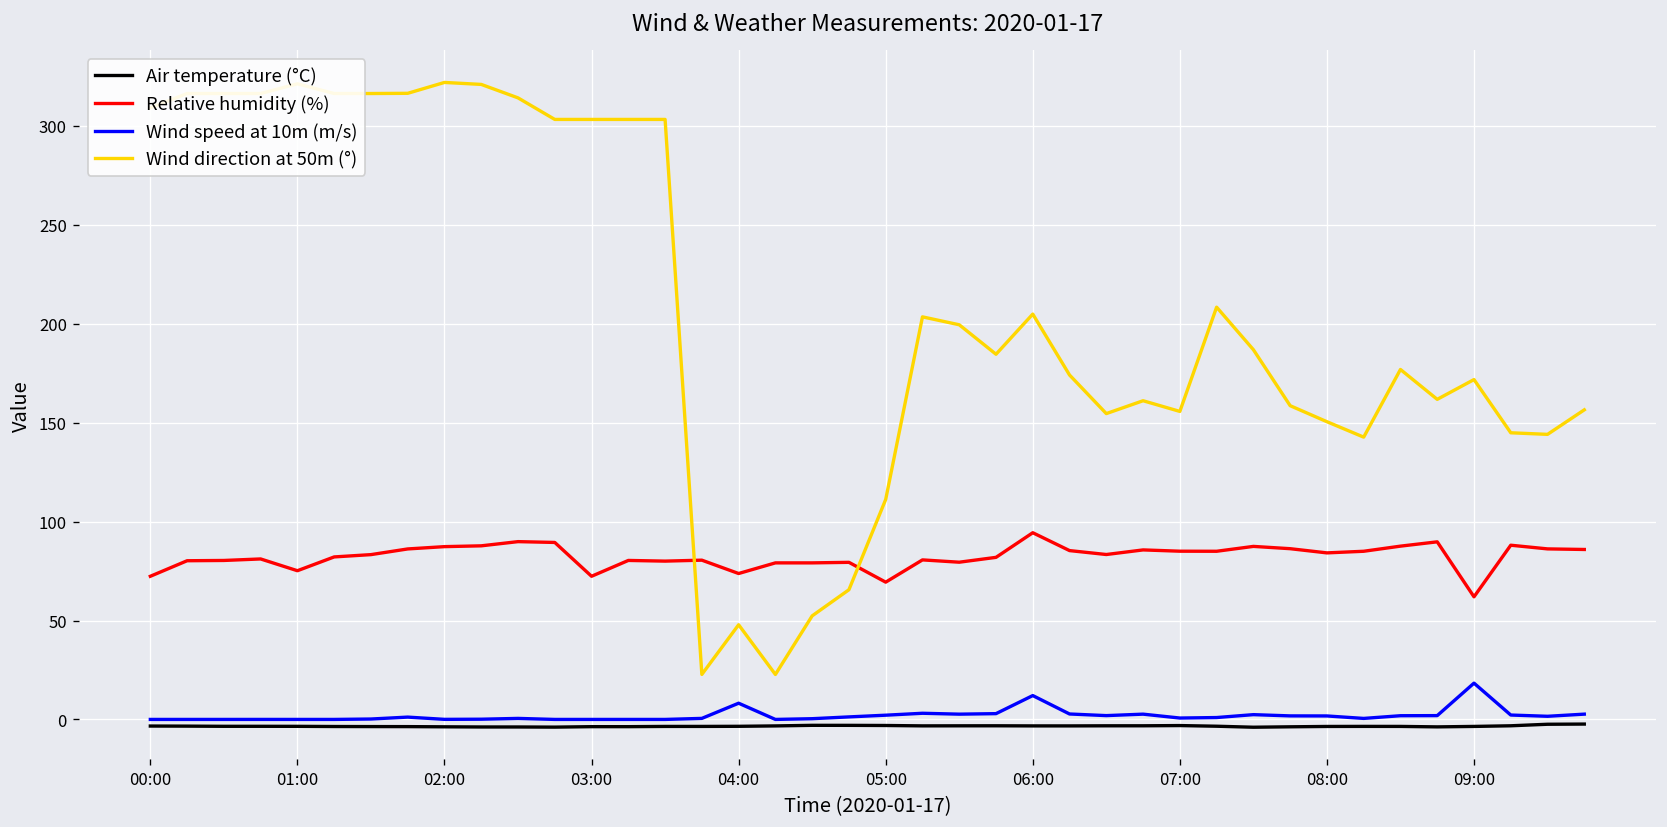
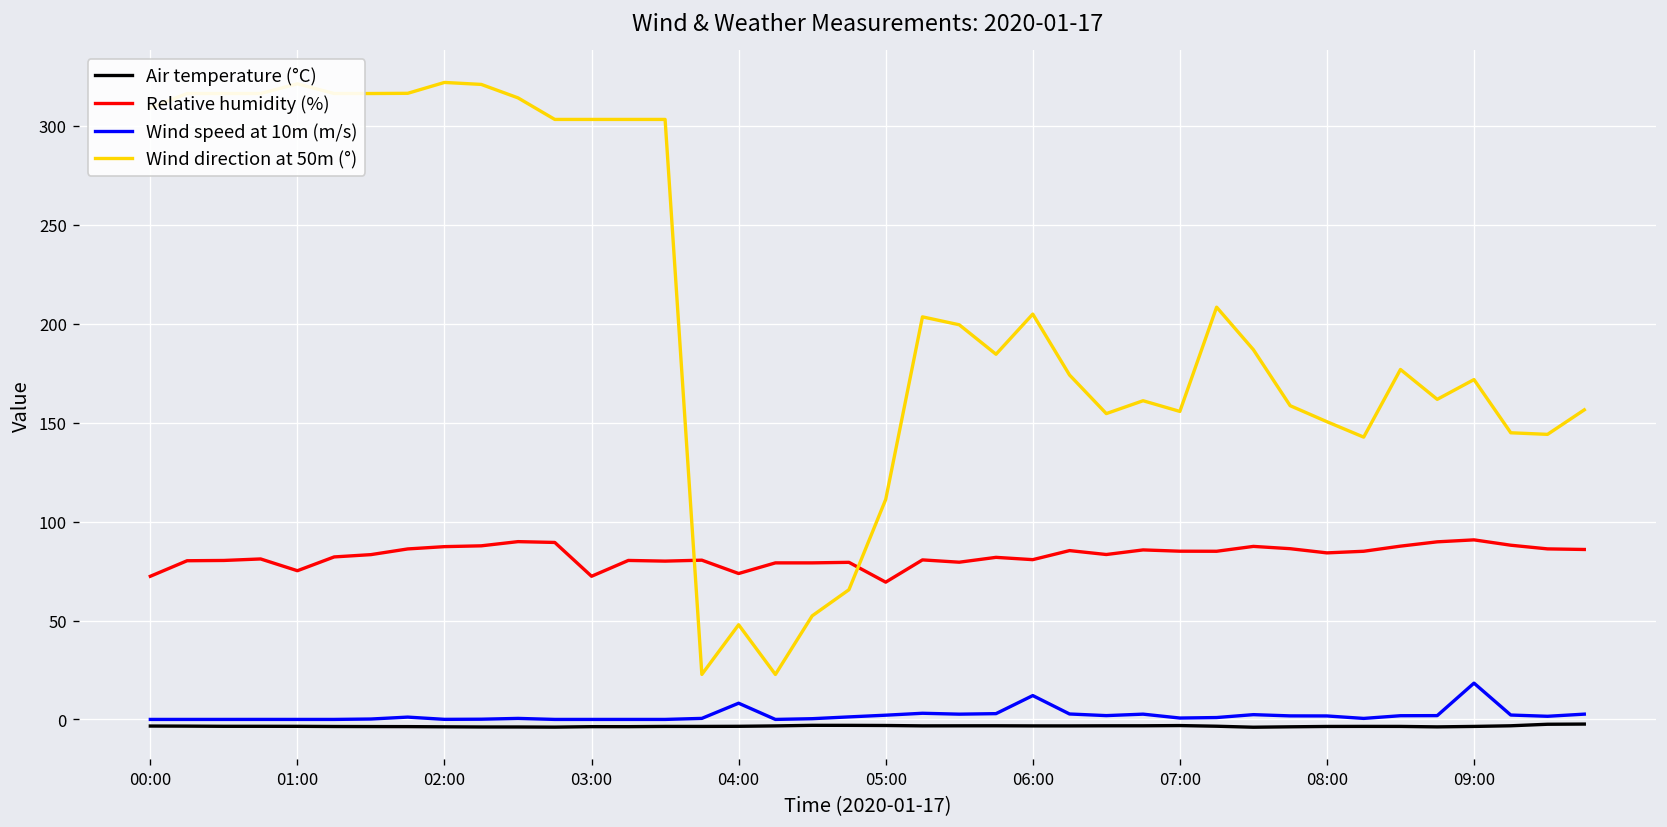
Relative humidity (%), 06:00: 94 -> 81
Relative humidity (%), 09:00: 62 -> 91
